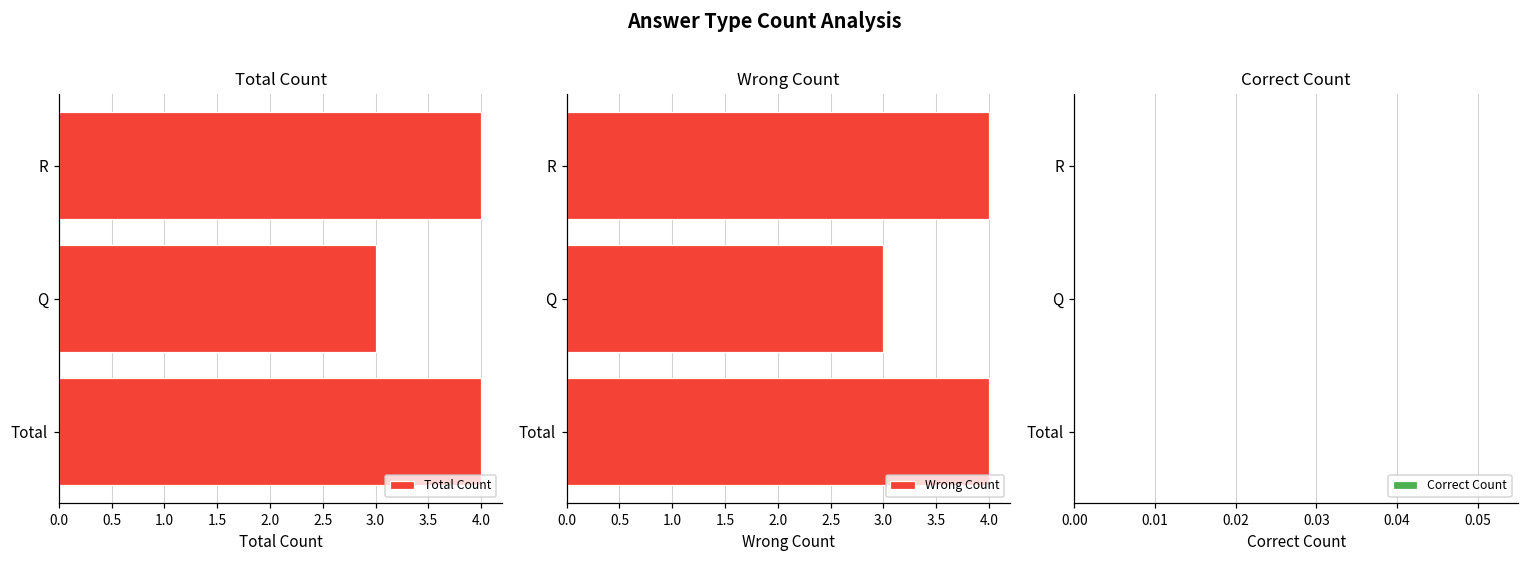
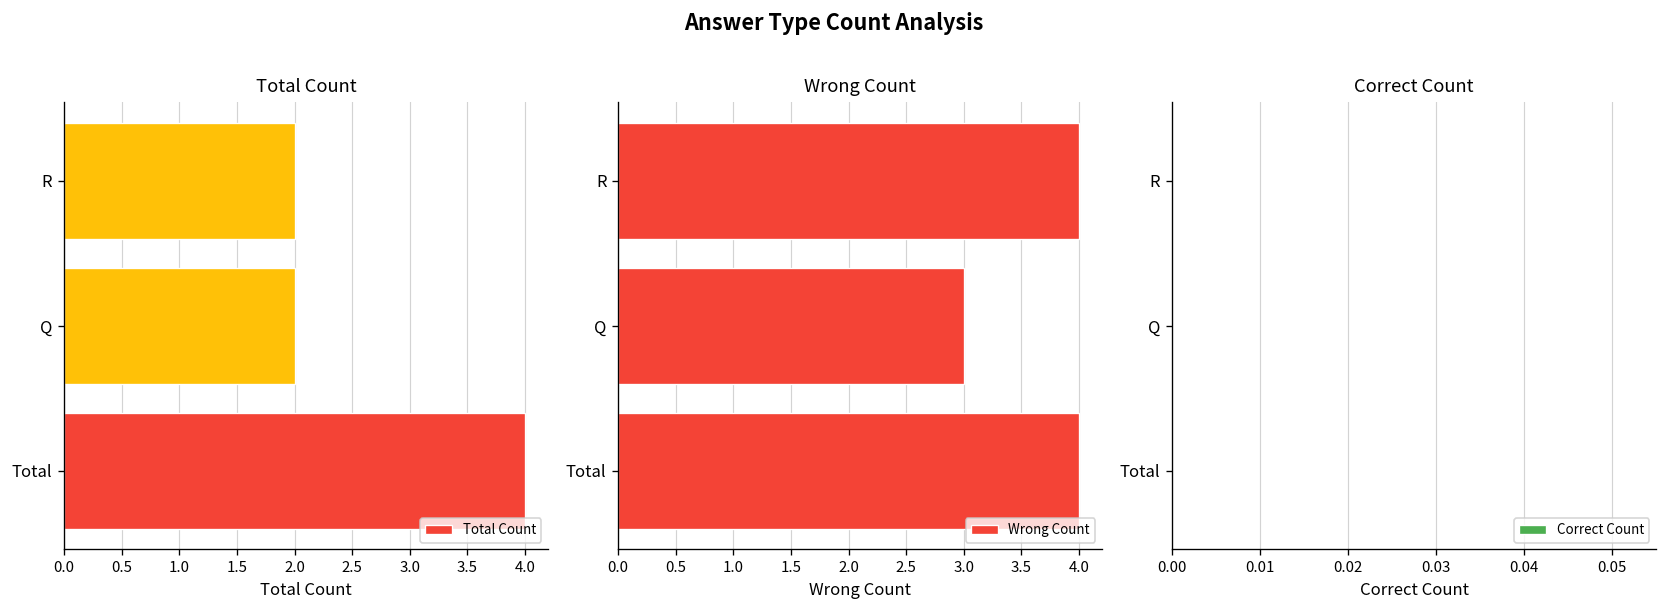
Total Count, R: 4 -> 2
Total Count, Q: 3 -> 2
